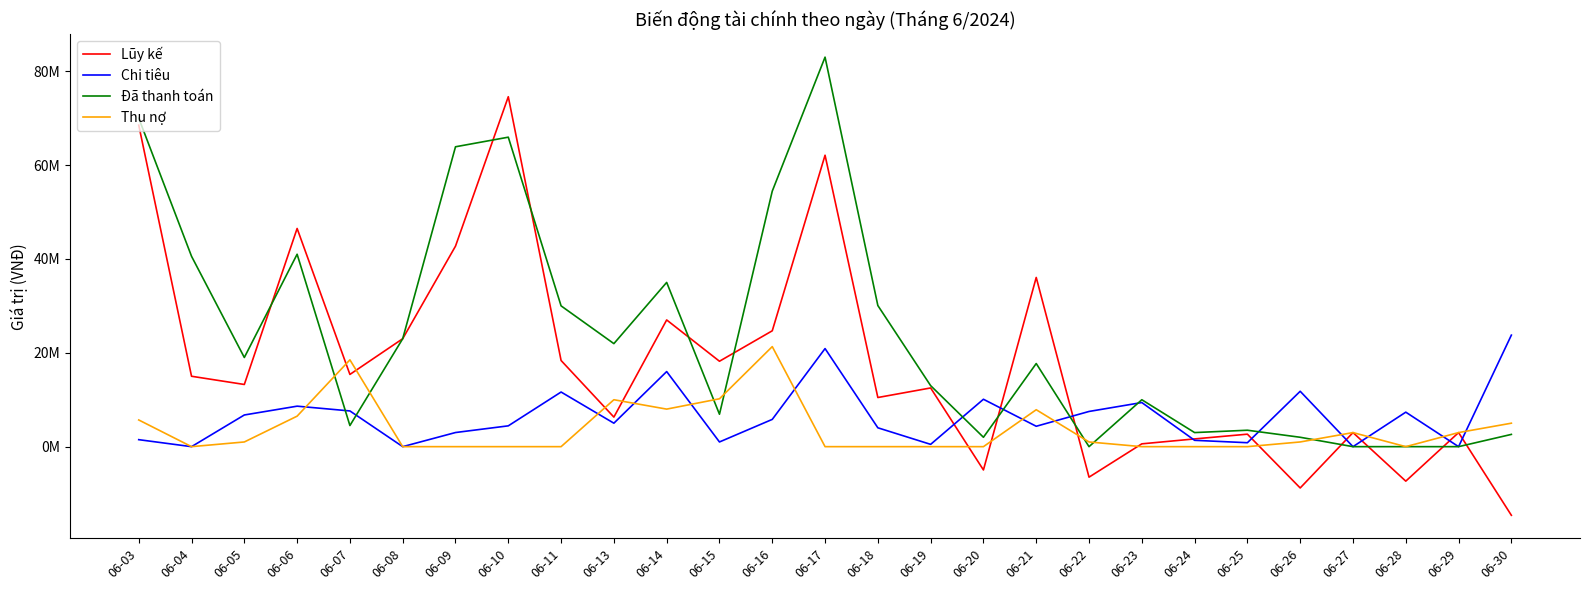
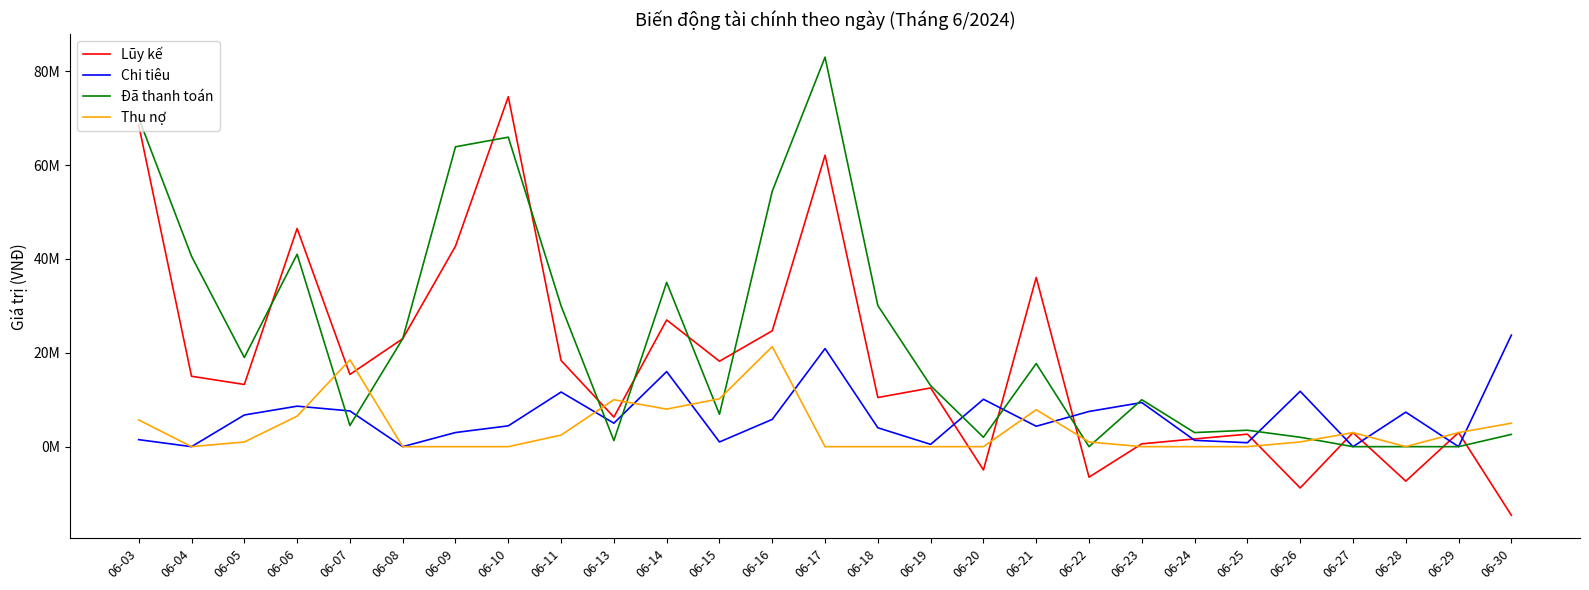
Thu nợ, 06-11: 0 -> 2000000
Đã thanh toán, 06-13: 22000000 -> 1000000
